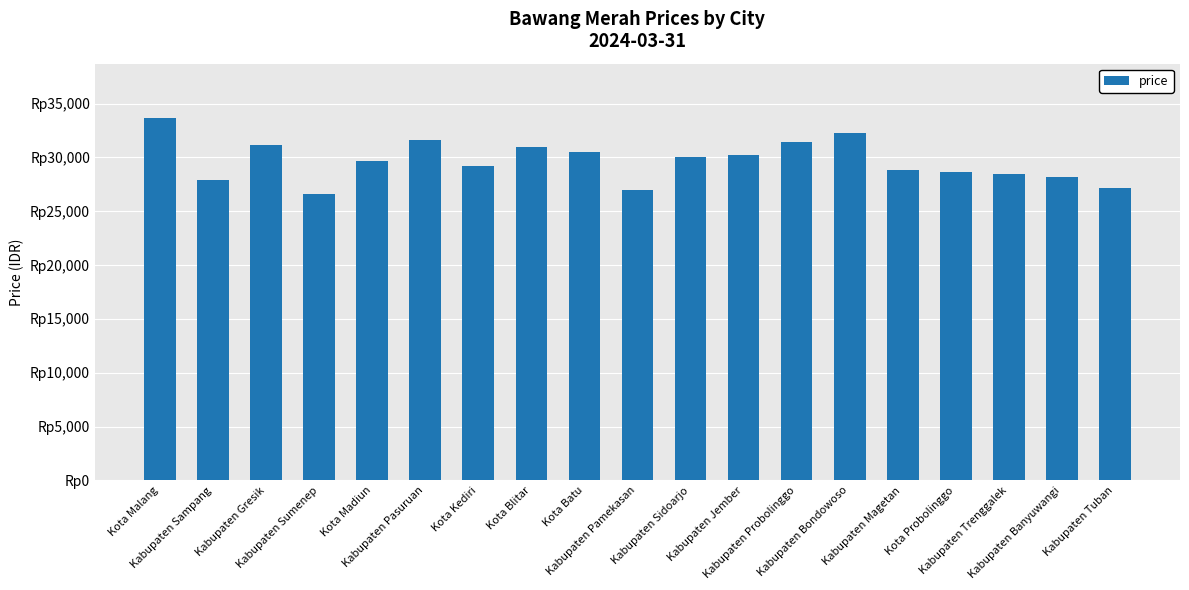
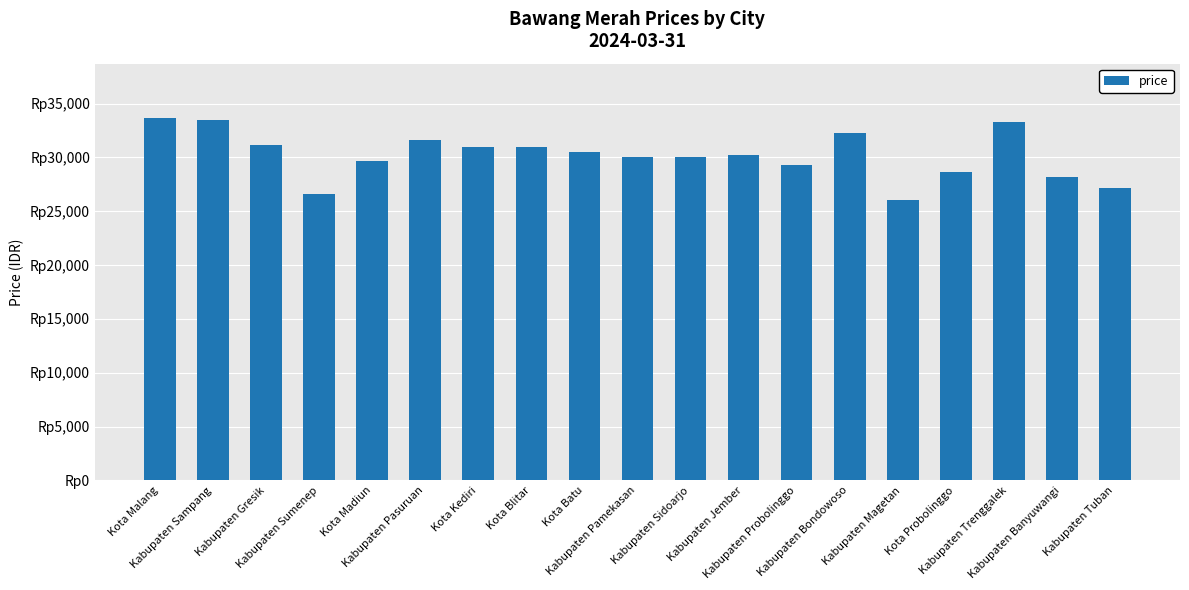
Kabupaten Sampang: Rp27,900 -> Rp33,500
Kota Kediri: Rp29,200 -> Rp31,000
Kabupaten Pamekasan: Rp27,000 -> Rp30,000
Kabupaten Probolinggo: Rp31,500 -> Rp29,300
Kabupaten Magetan: Rp28,800 -> Rp26,100
Kabupaten Trenggalek: Rp28,500 -> Rp33,300
